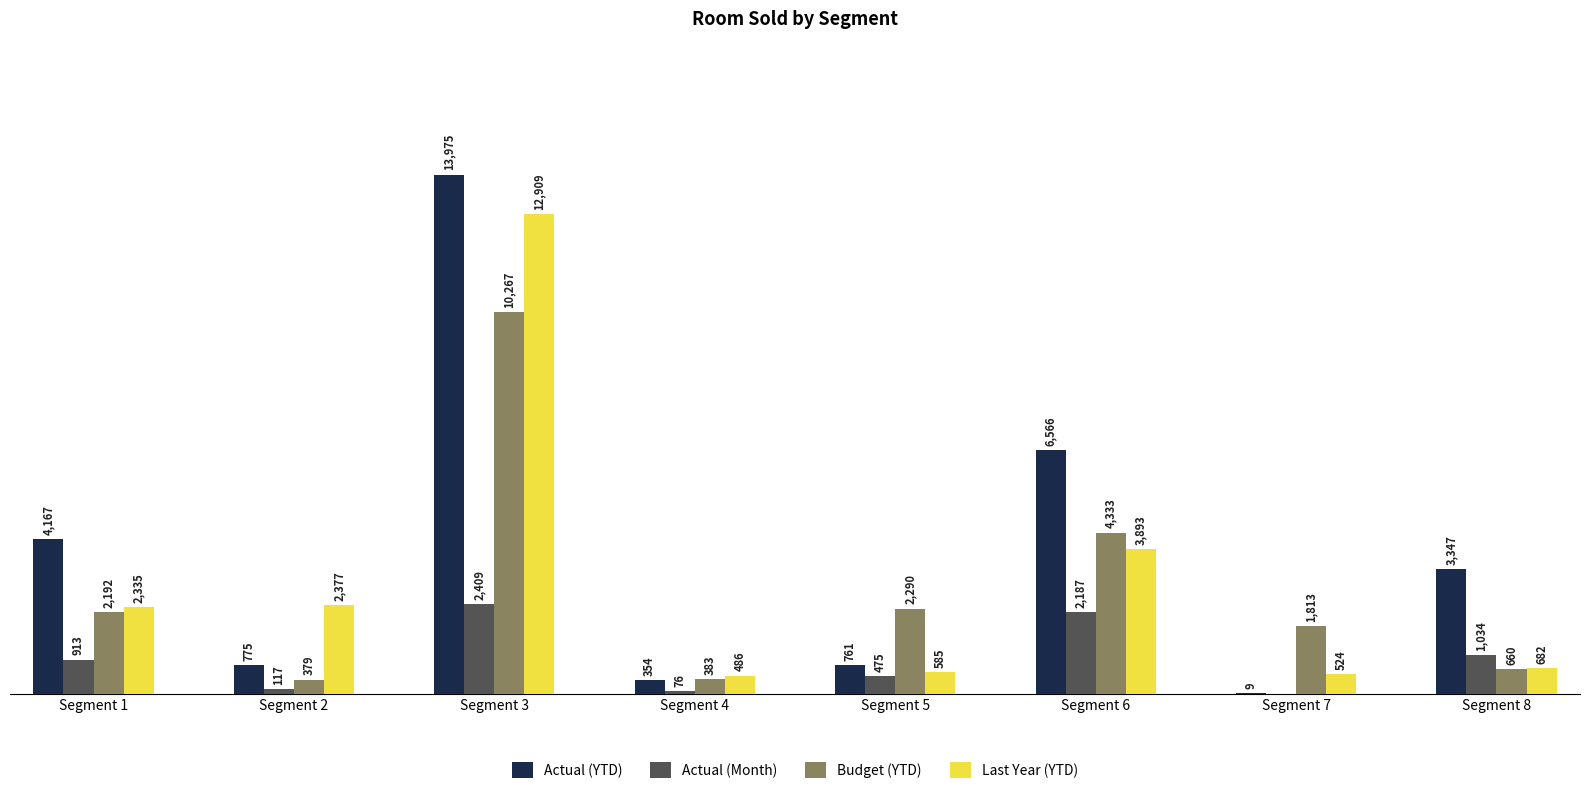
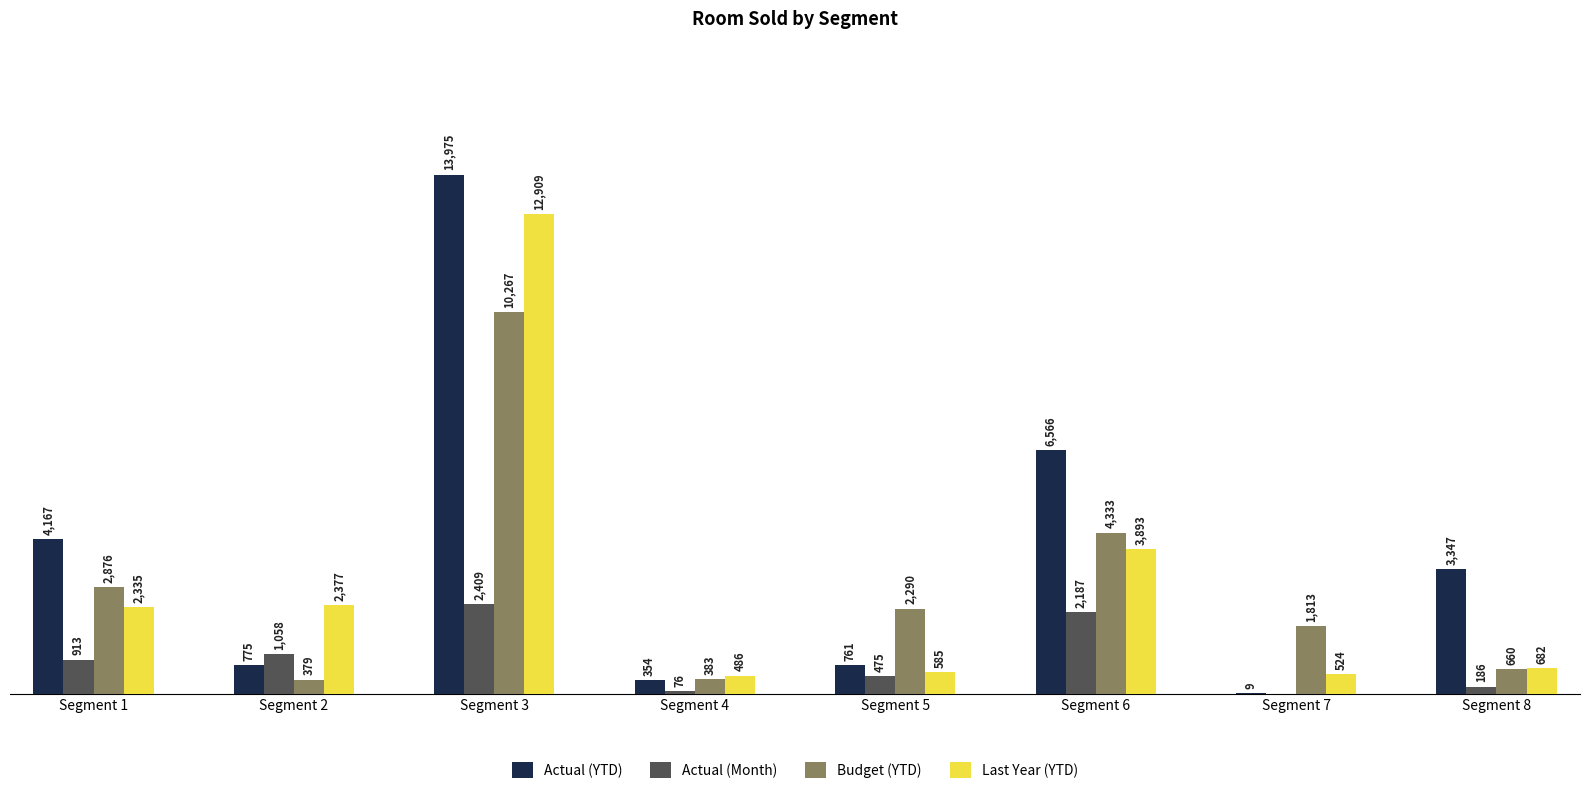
Budget (YTD), Segment 1: 2,192 -> 2,876
Actual (Month), Segment 2: 117 -> 1,058
Actual (Month), Segment 8: 1,034 -> 186
